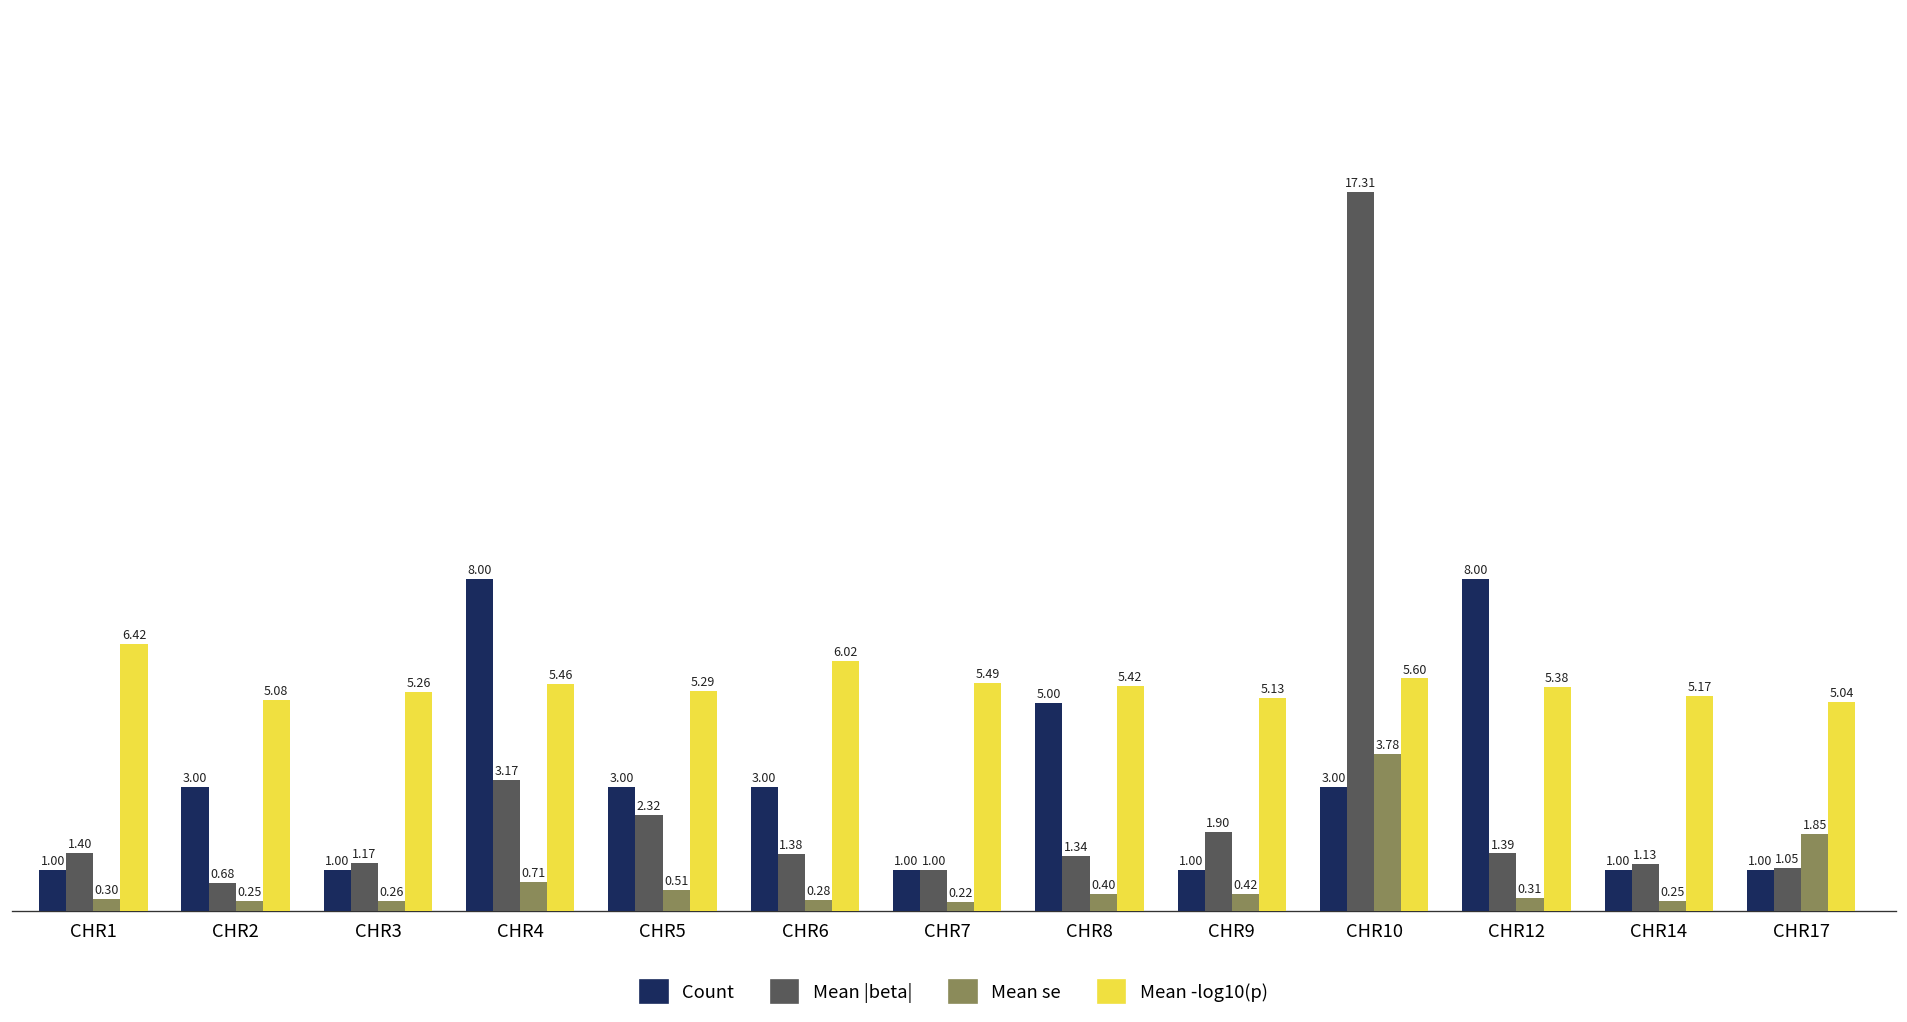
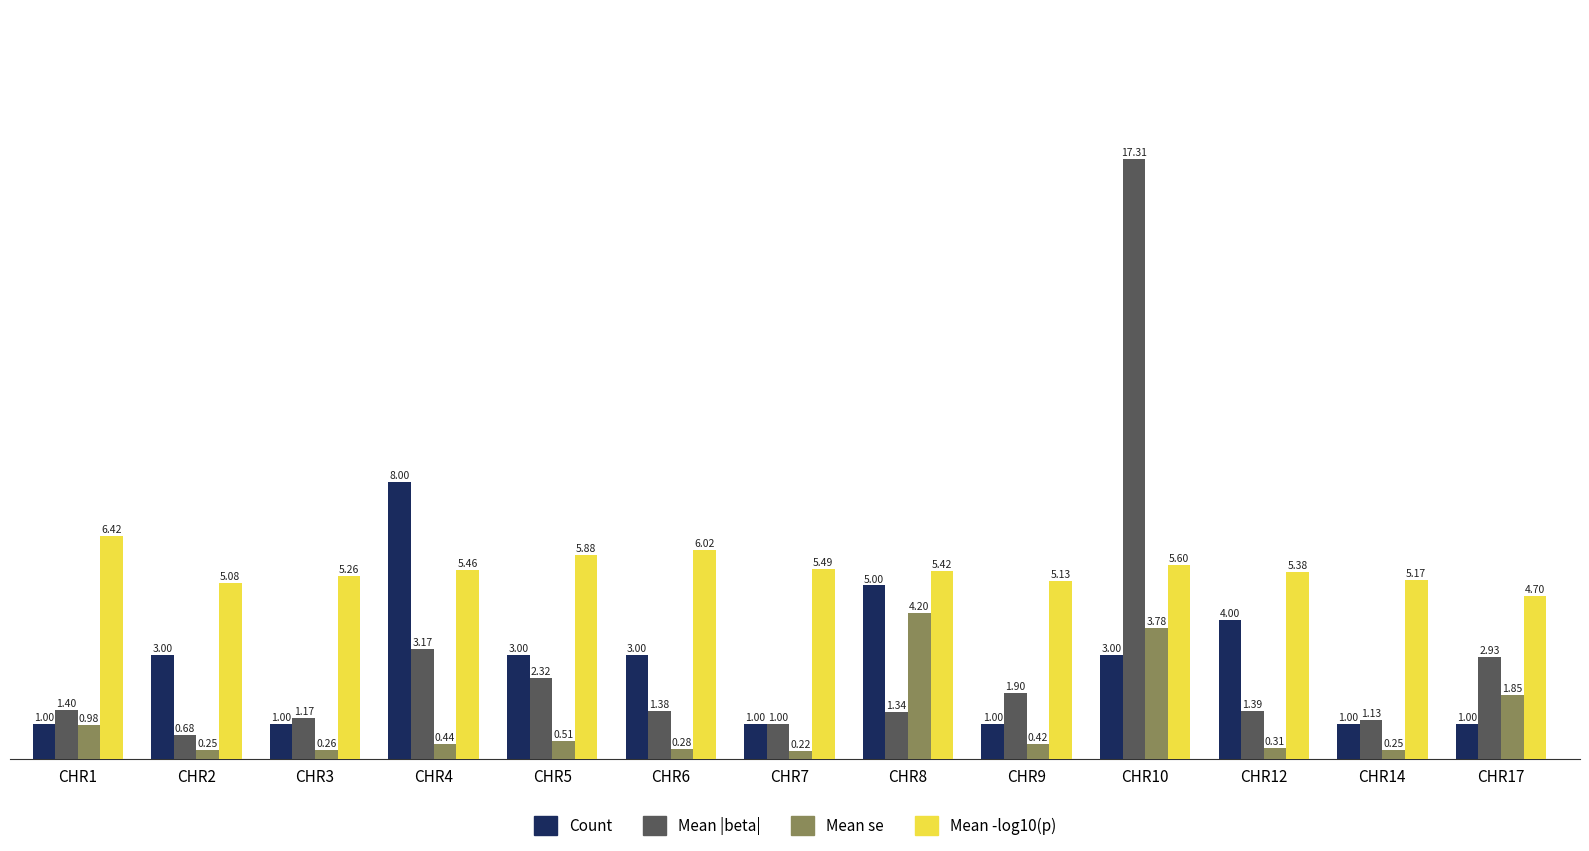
Mean se, CHR1: 0.30 -> 0.98
Mean se, CHR4: 0.71 -> 0.44
Mean -log10(p), CHR5: 5.29 -> 5.88
Mean se, CHR8: 0.40 -> 4.20
Count, CHR12: 8.00 -> 4.00
Mean |beta|, CHR17: 1.05 -> 2.93
Mean -log10(p), CHR17: 5.04 -> 4.70
